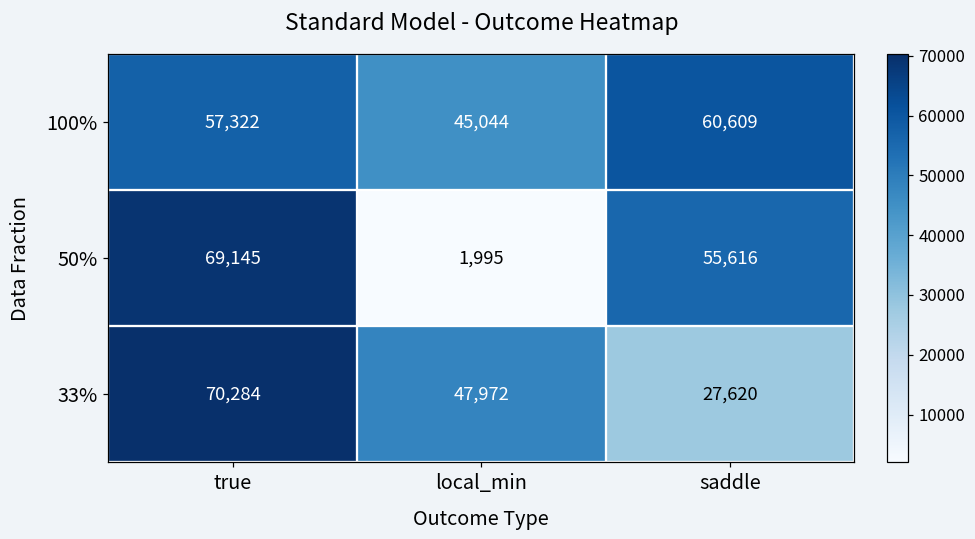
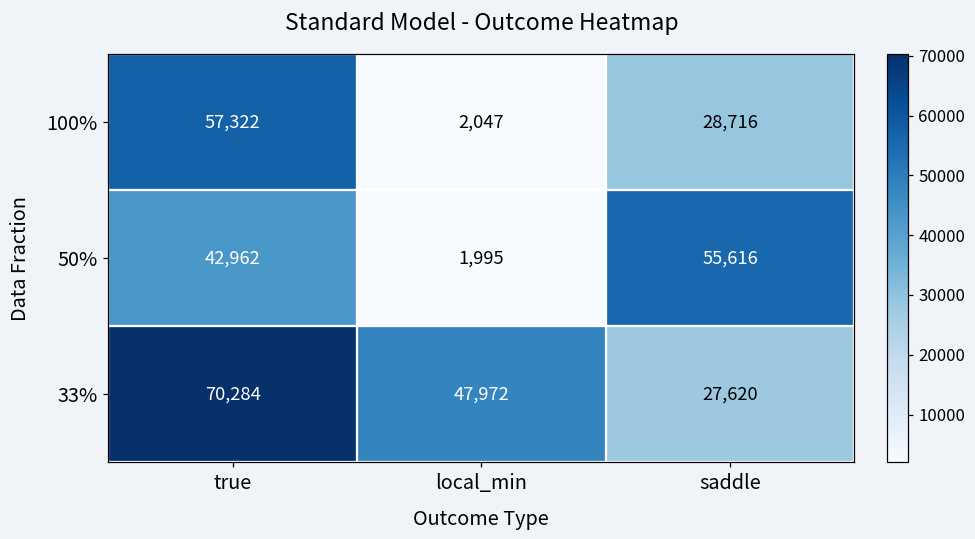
100%, local_min: 45,044 -> 2,047
100%, saddle: 60,609 -> 28,716
50%, true: 69,145 -> 42,962
